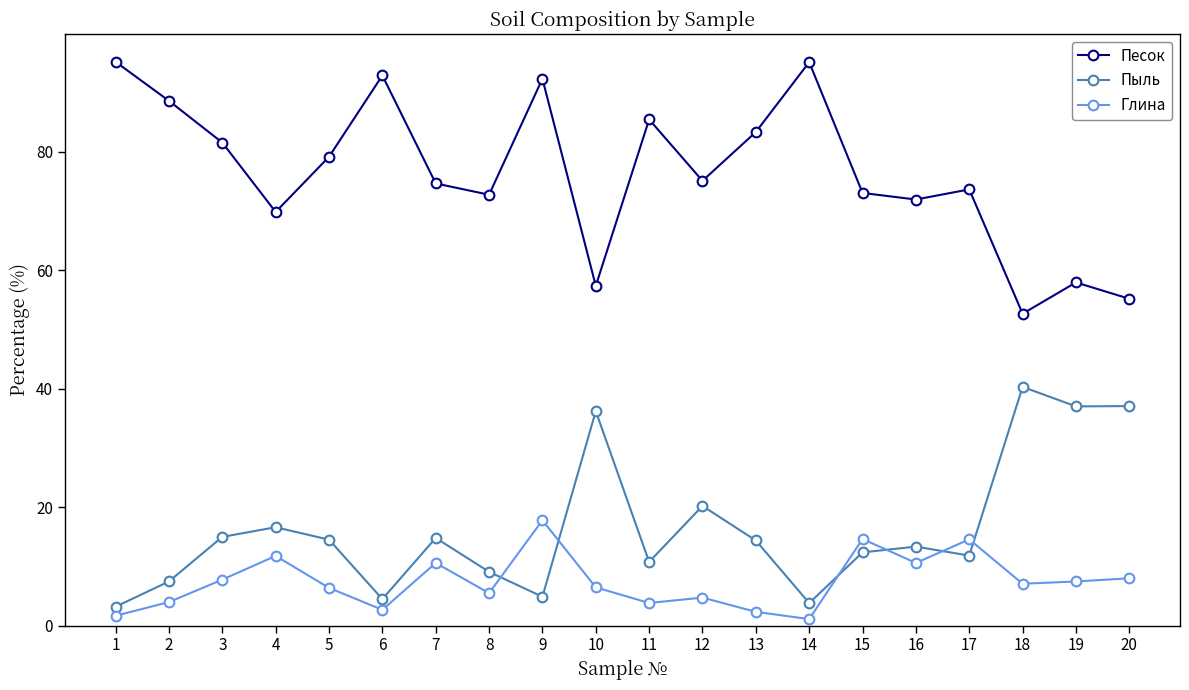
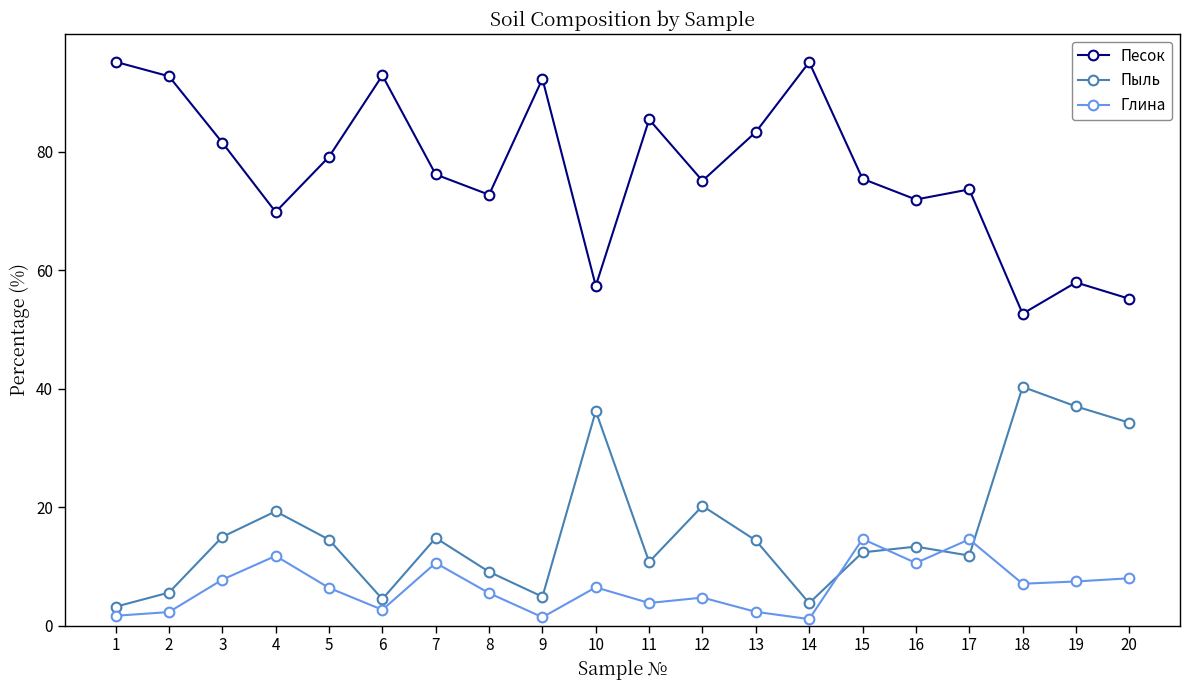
Песок, 2: 89 -> 93
Пыль, 2: 7 -> 6
Глина, 2: 4 -> 2
Пыль, 4: 17 -> 19
Песок, 7: 75 -> 76
Глина, 9: 18 -> 1
Песок, 15: 73 -> 75
Пыль, 20: 37 -> 34
